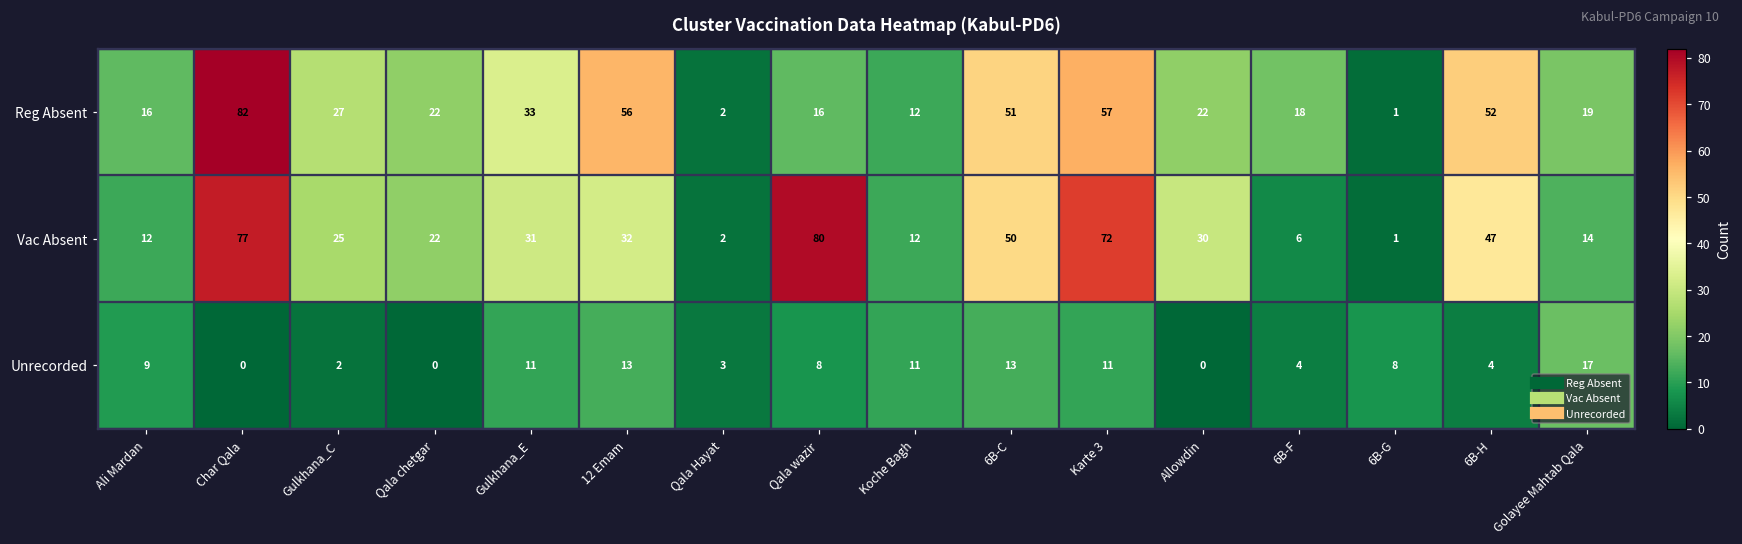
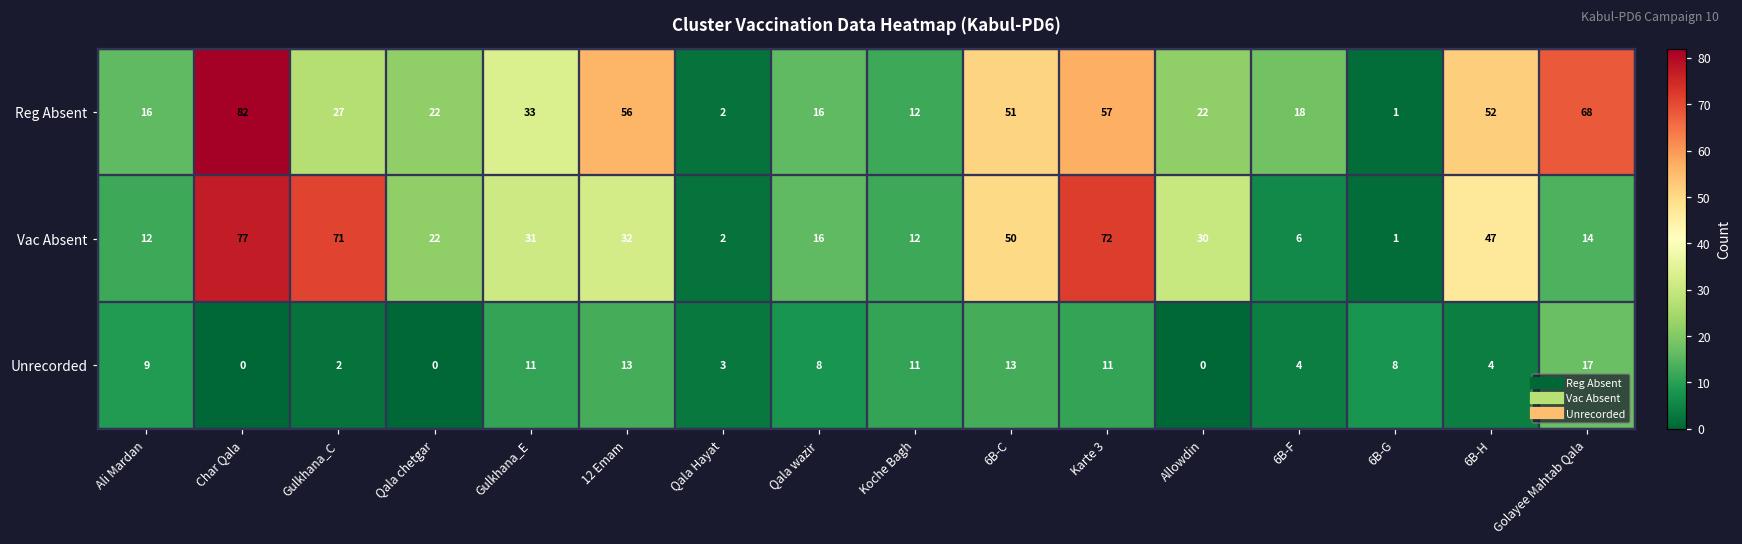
Reg Absent, Golayee Mahtab Qala: 19 -> 68
Vac Absent, Gulkhana_C: 25 -> 71
Vac Absent, Qala wazir: 80 -> 16
